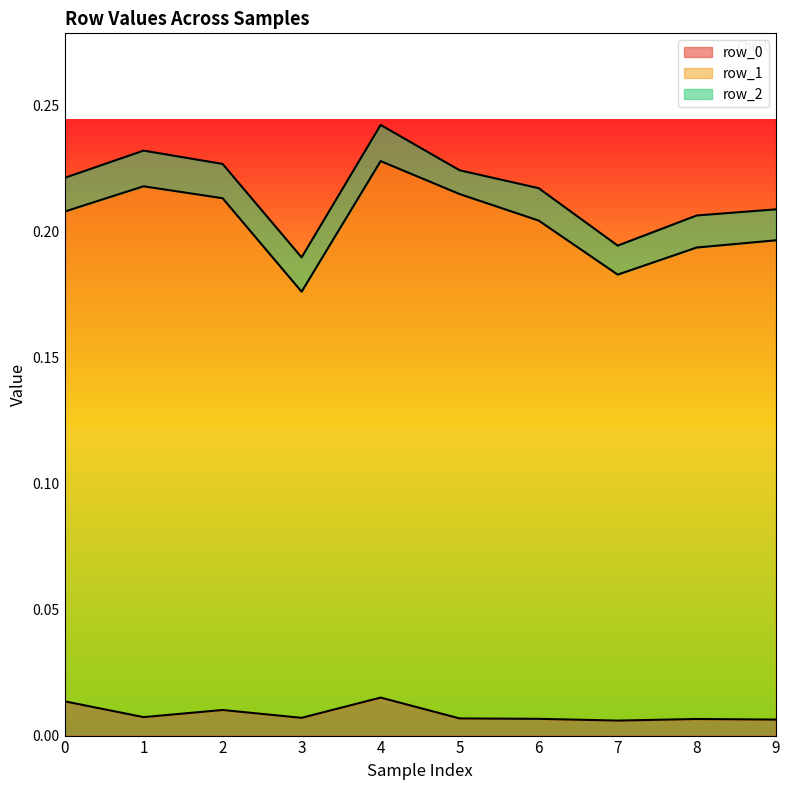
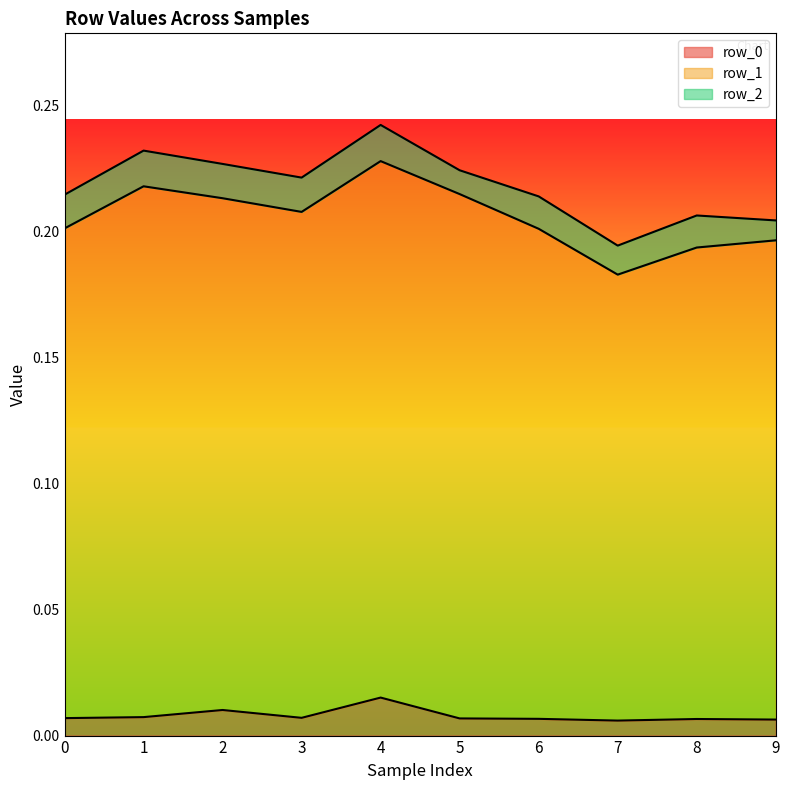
row_0, 0: 0.014 -> 0.007
row_1, 3: 0.169 -> 0.201
row_1, 6: 0.198 -> 0.194
row_2, 9: 0.012 -> 0.008
